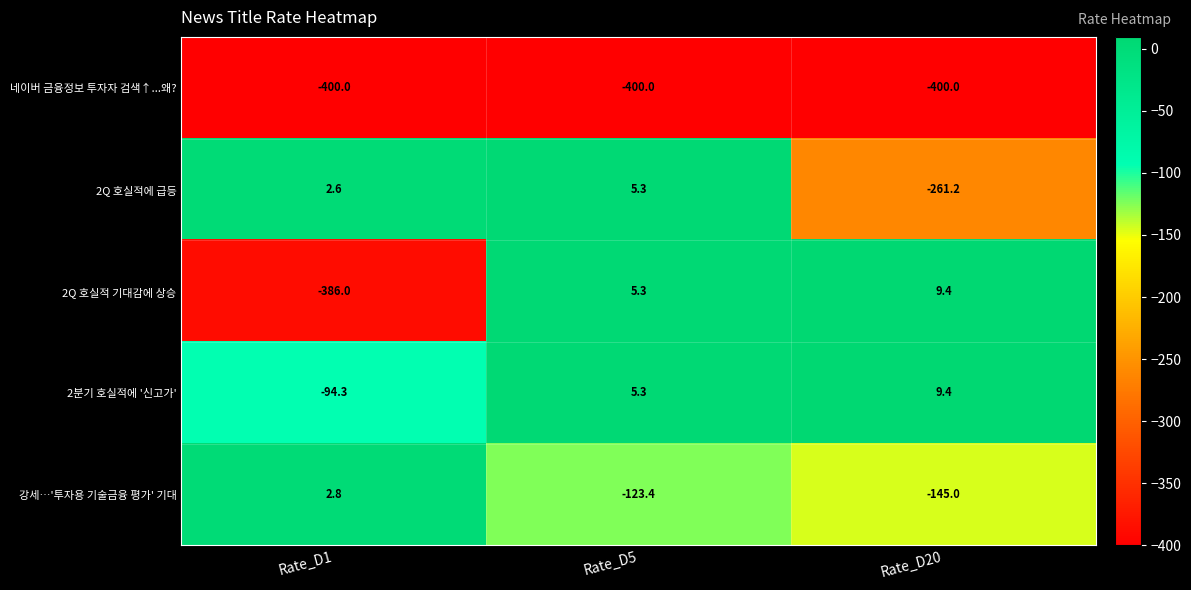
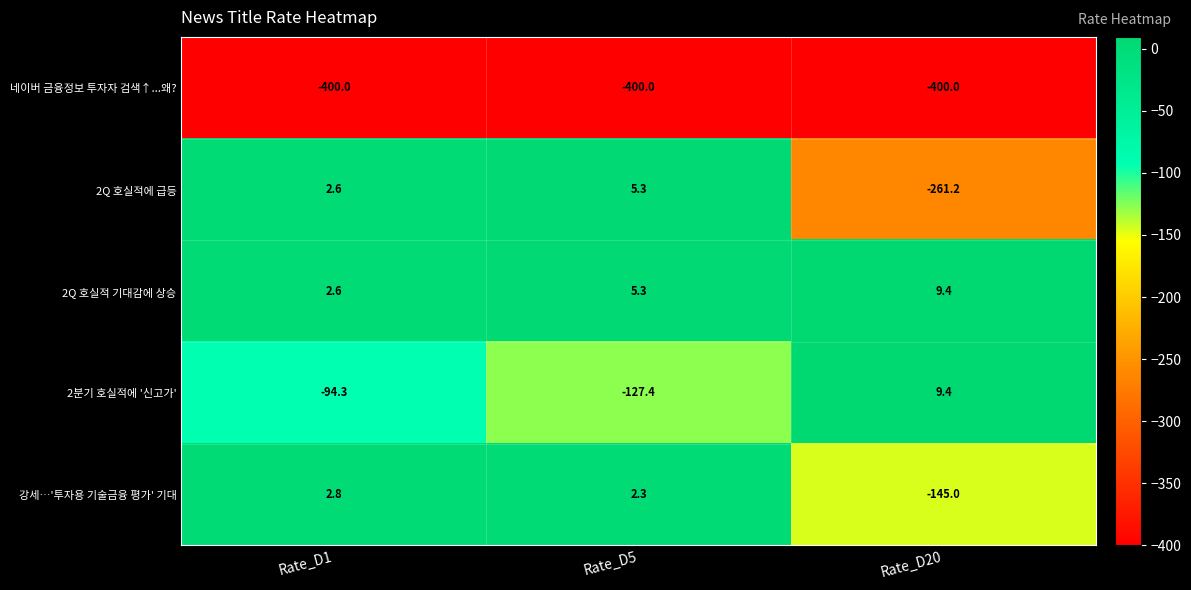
2Q 호실적 기대감에 상승, Rate_D1: -386.0 -> 2.6
2분기 호실적에 '신고가', Rate_D5: 5.3 -> -127.4
강세…'투자용 기술금융 평가' 기대, Rate_D5: -123.4 -> 2.3
